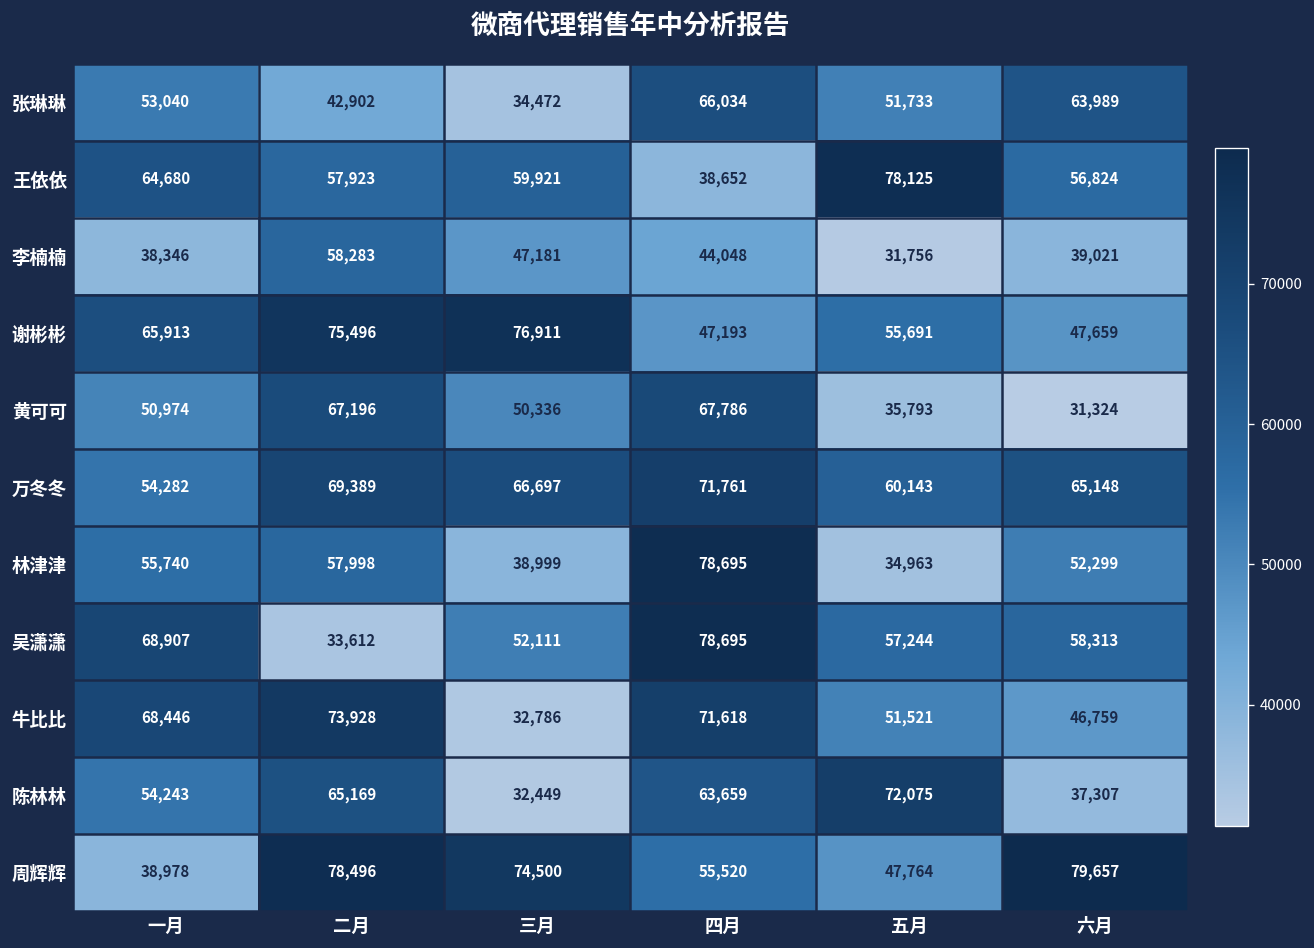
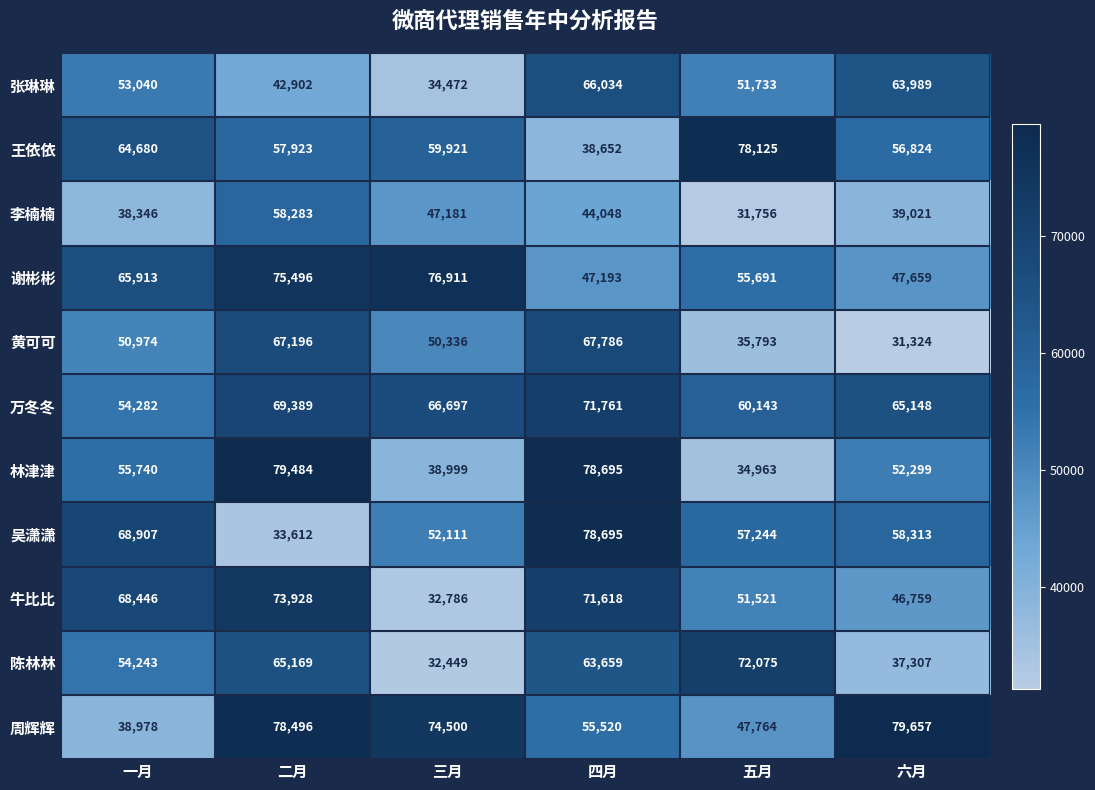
林津津, 二月: 57,998 -> 79,484
